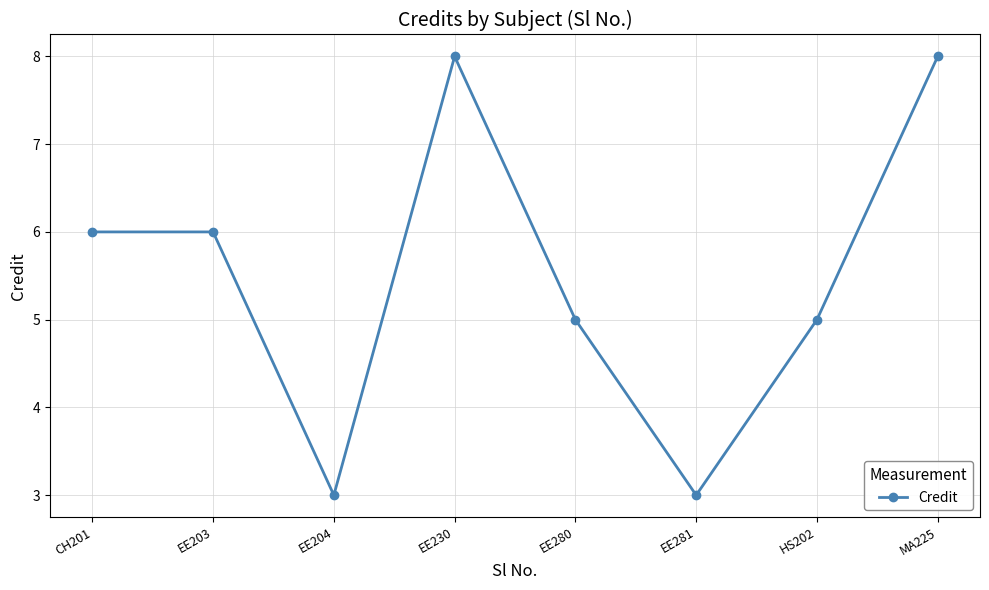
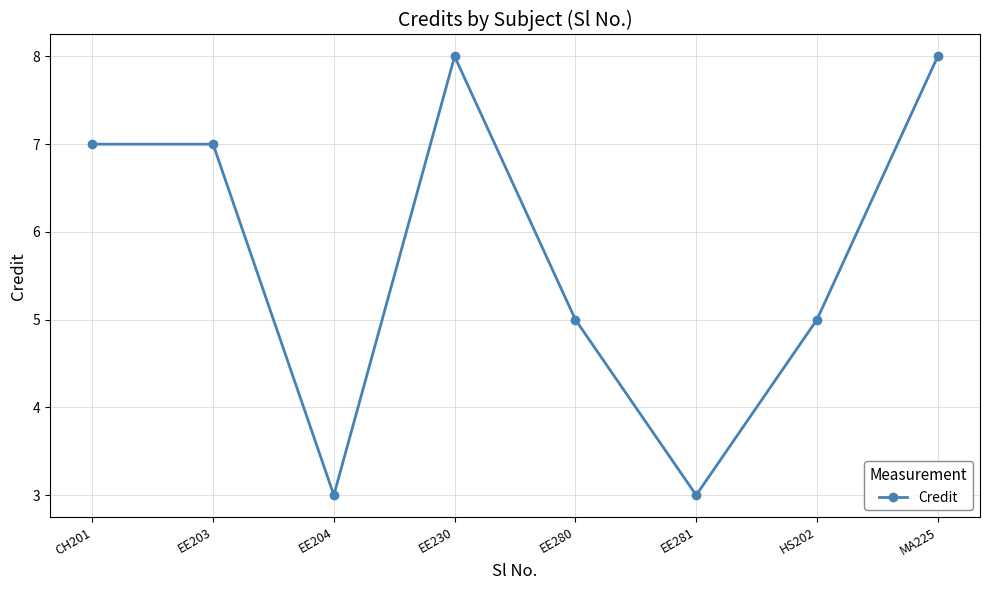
CH201: 6 -> 7
EE203: 6 -> 7
